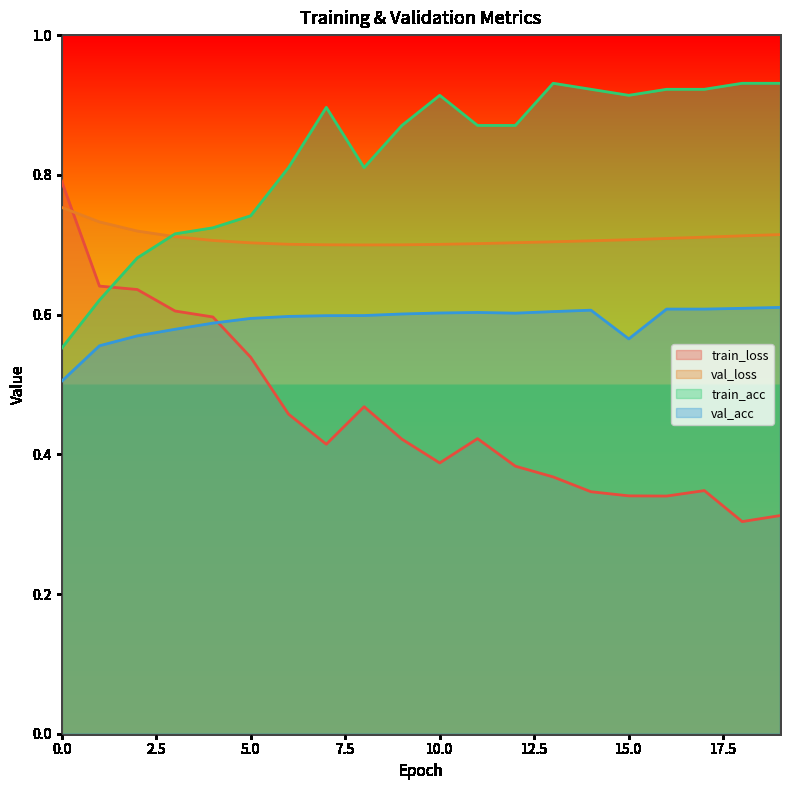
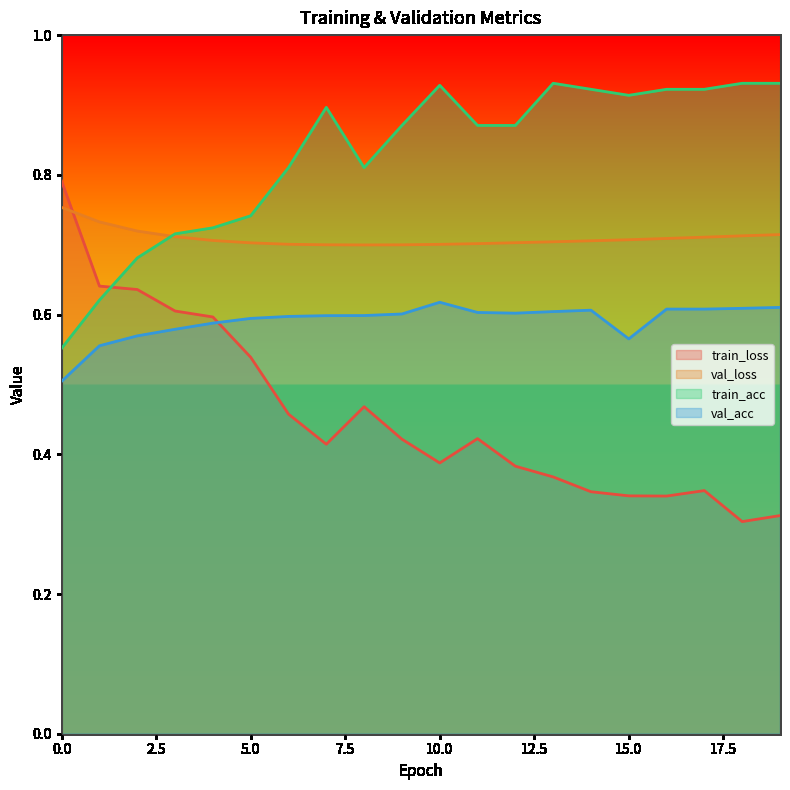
train_acc, 10.0: 0.91 -> 0.93
val_acc, 10.0: 0.60 -> 0.62
